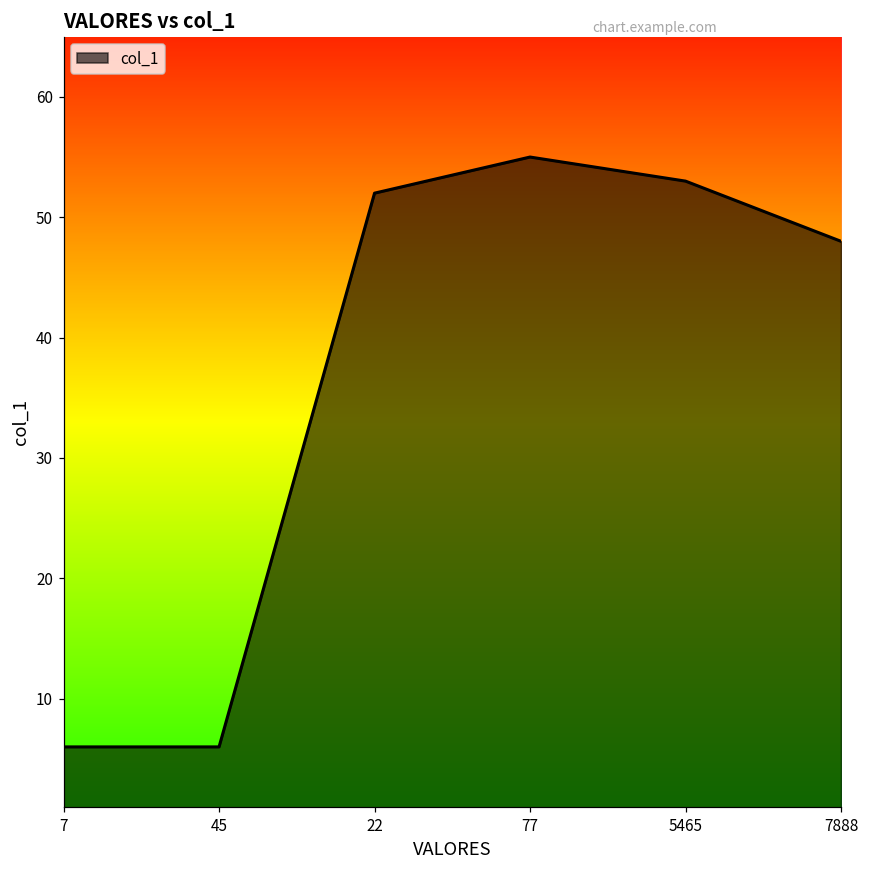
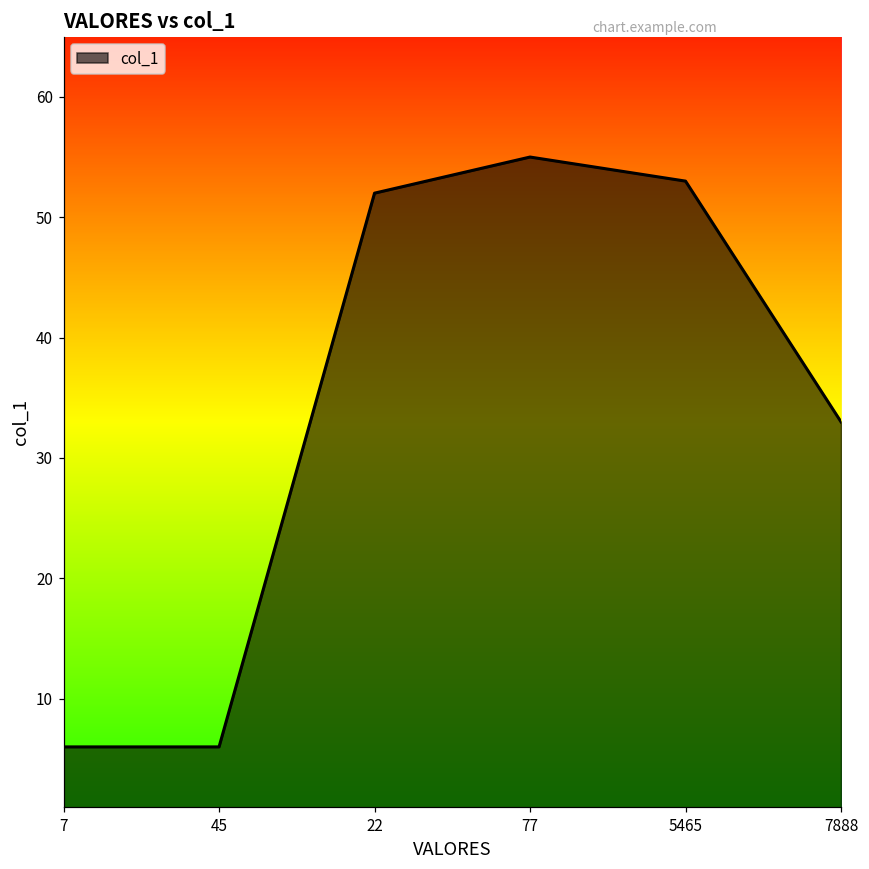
7888: 48 -> 33
